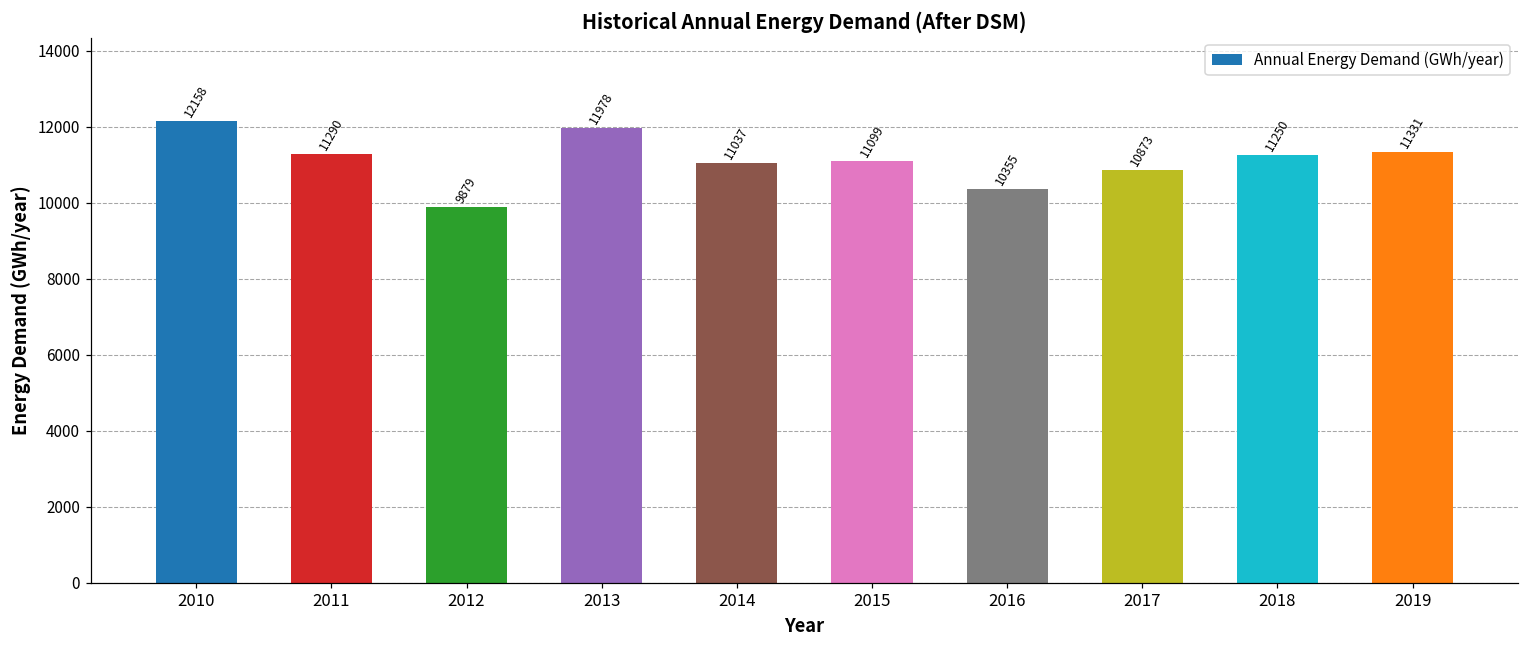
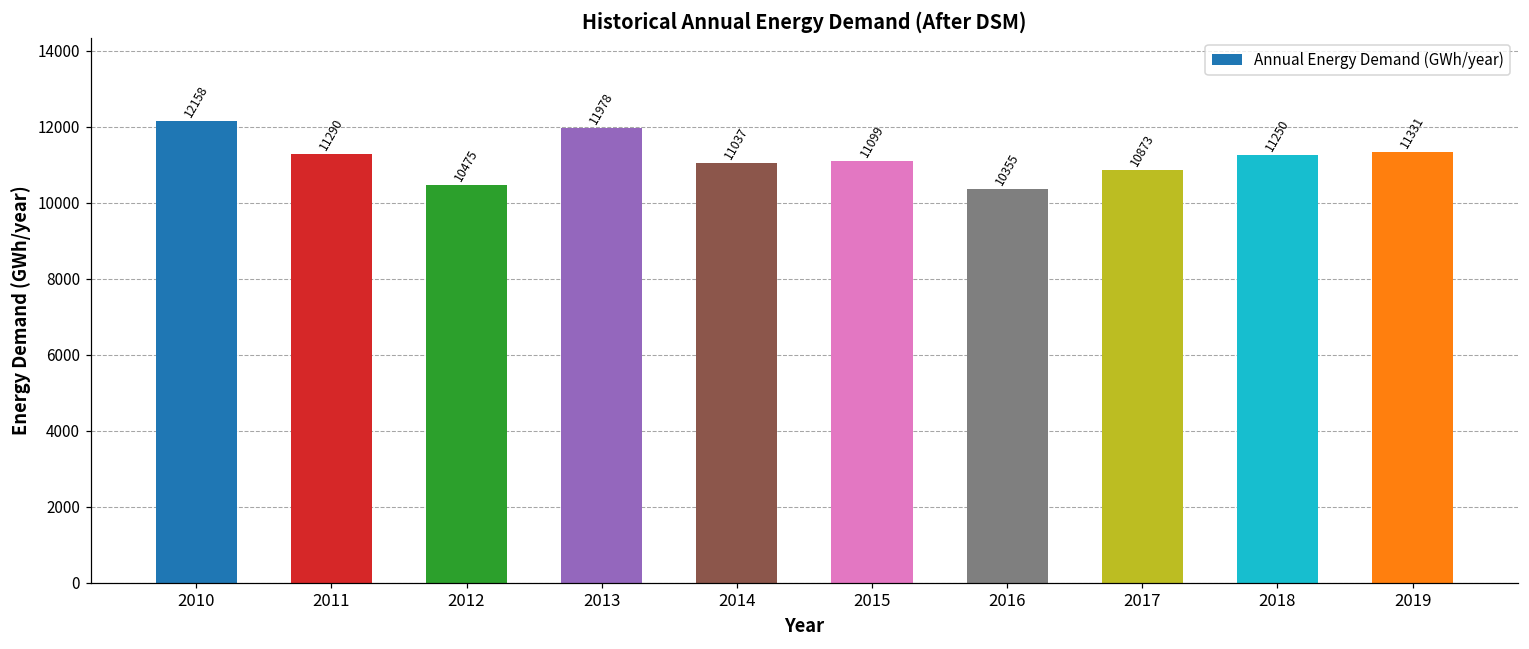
2012: 9879 -> 10475
